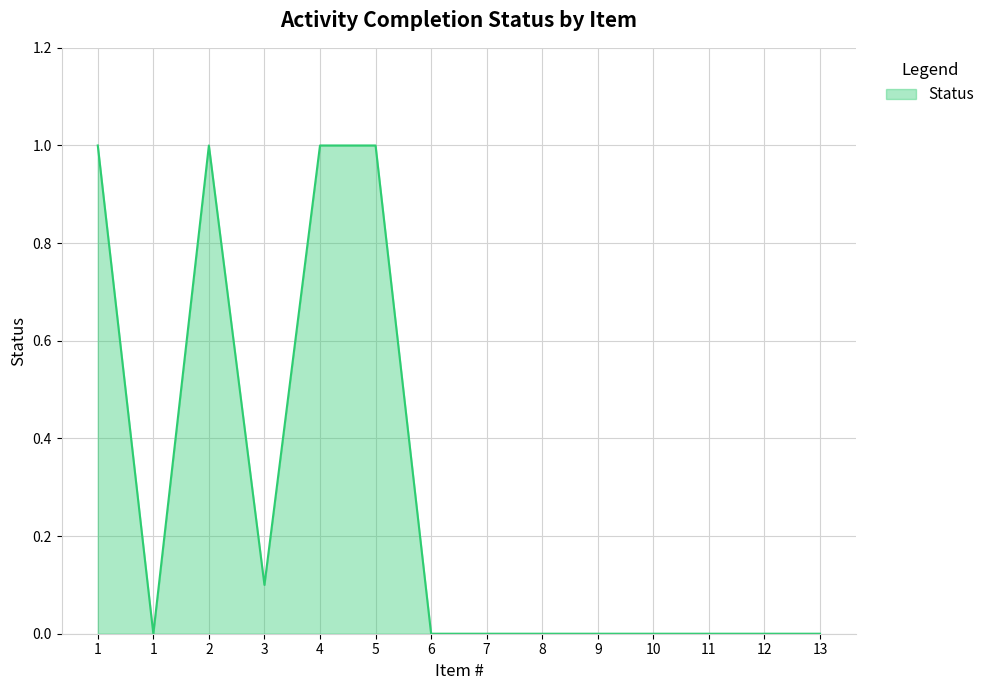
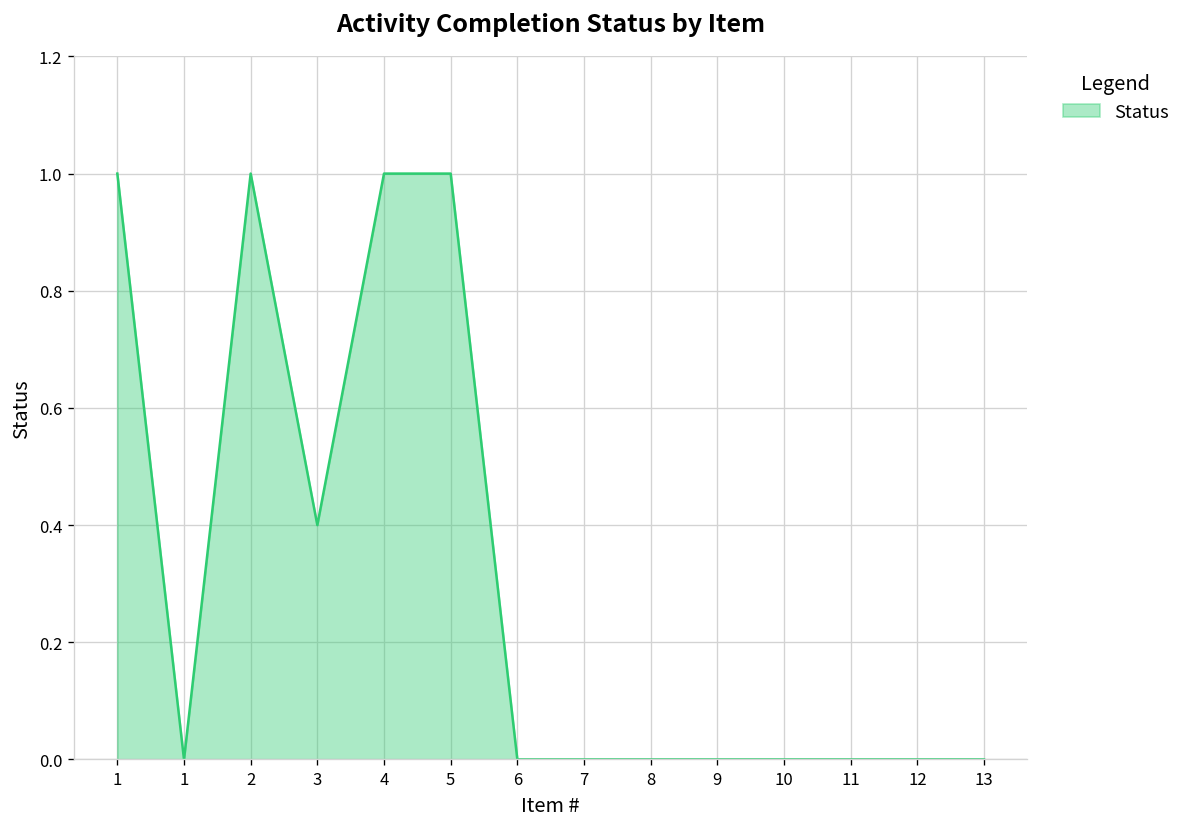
3: 0.1 -> 0.4
